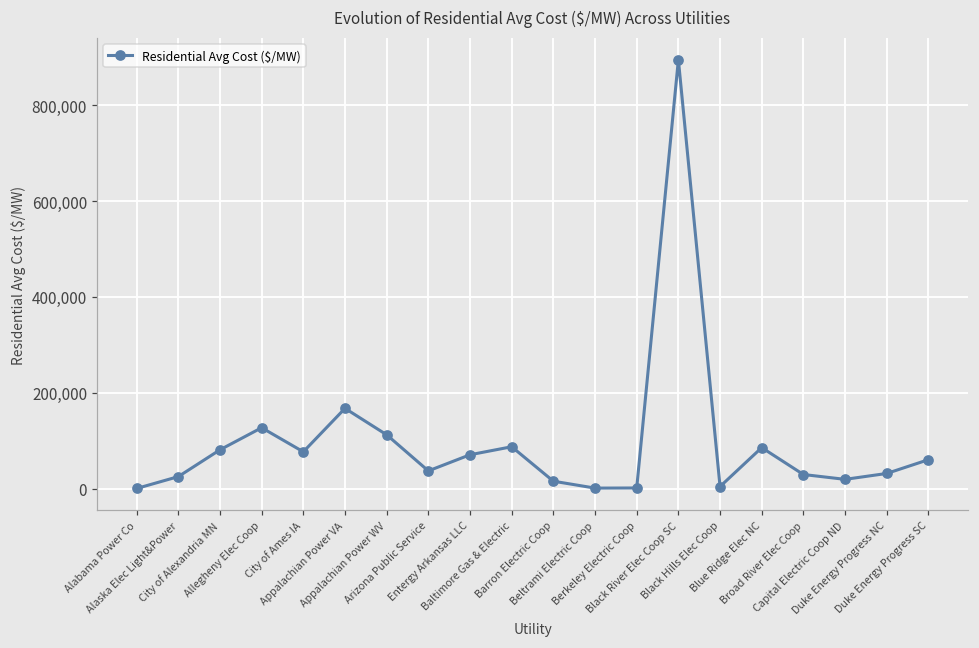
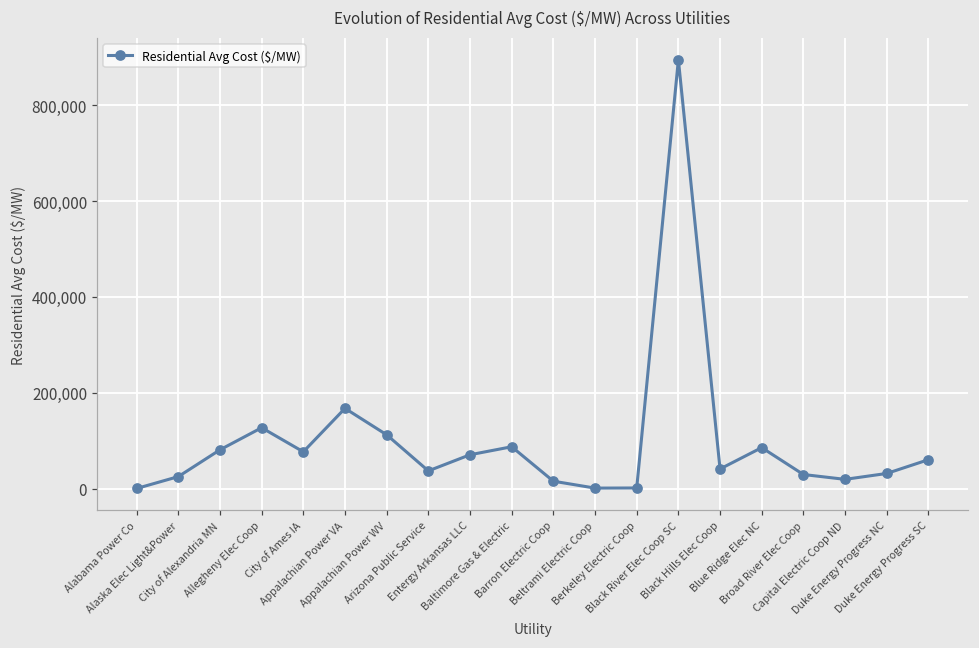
Black Hills Elec Coop: 0 -> 40,000
